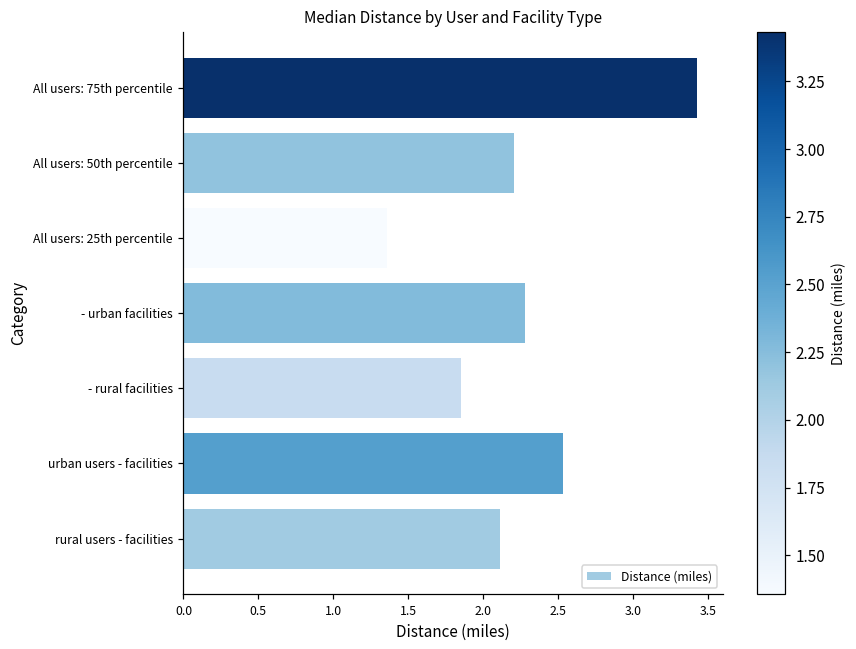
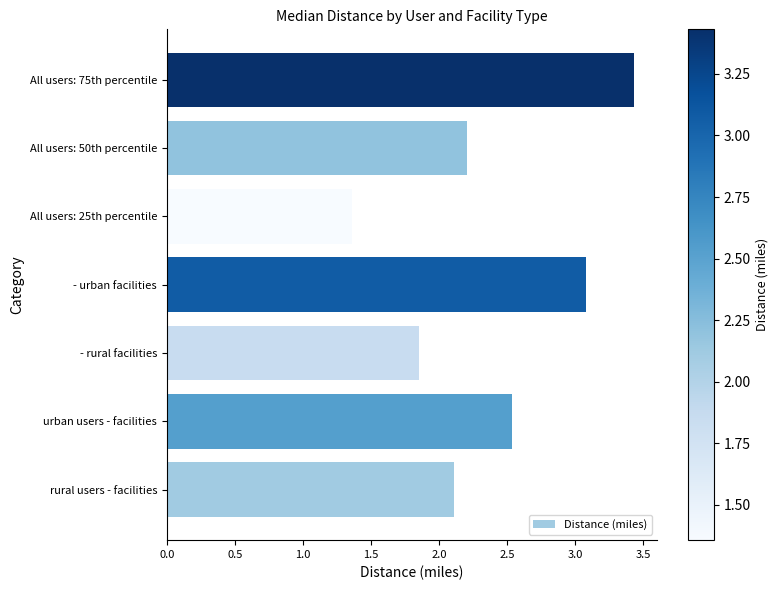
- urban facilities: 2.28 -> 3.08
